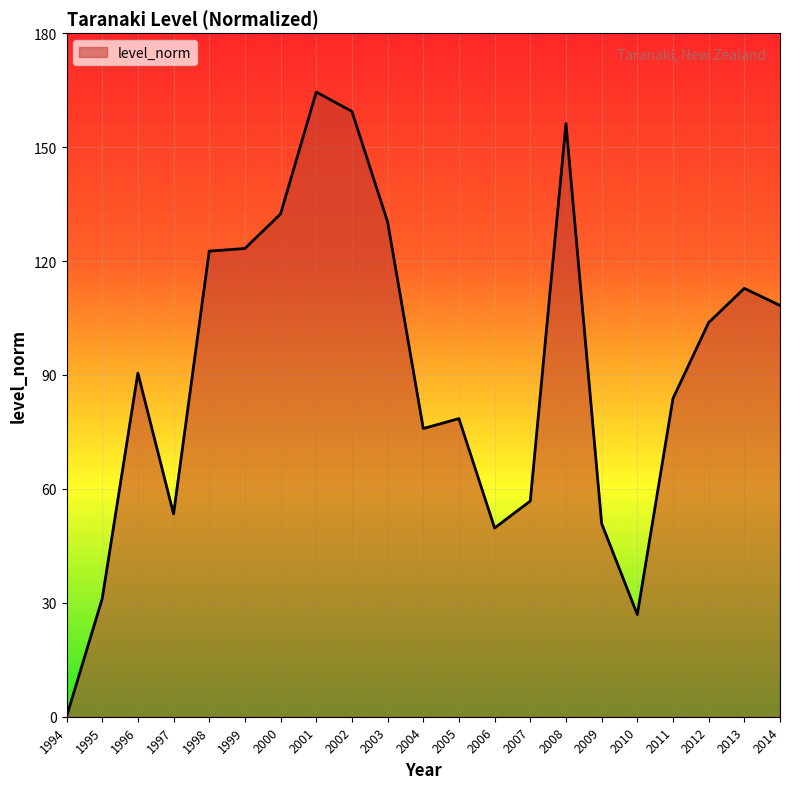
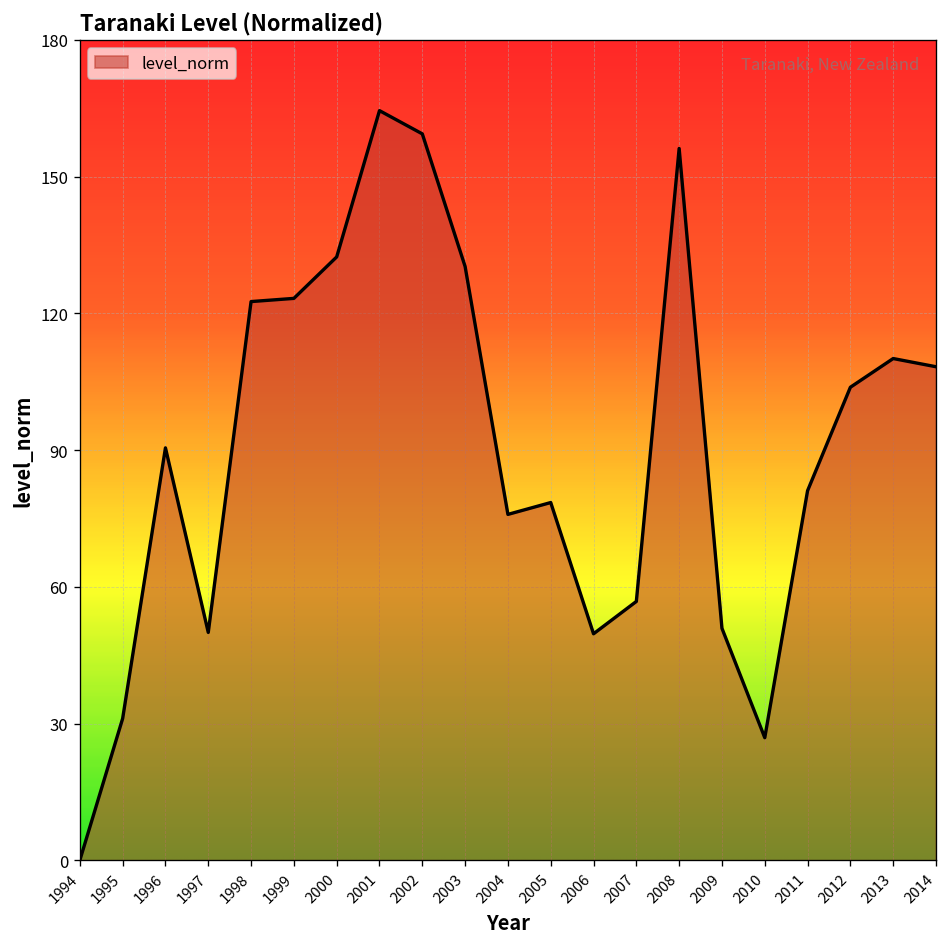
1997: 53 -> 50
2011: 84 -> 81
2013: 113 -> 110
